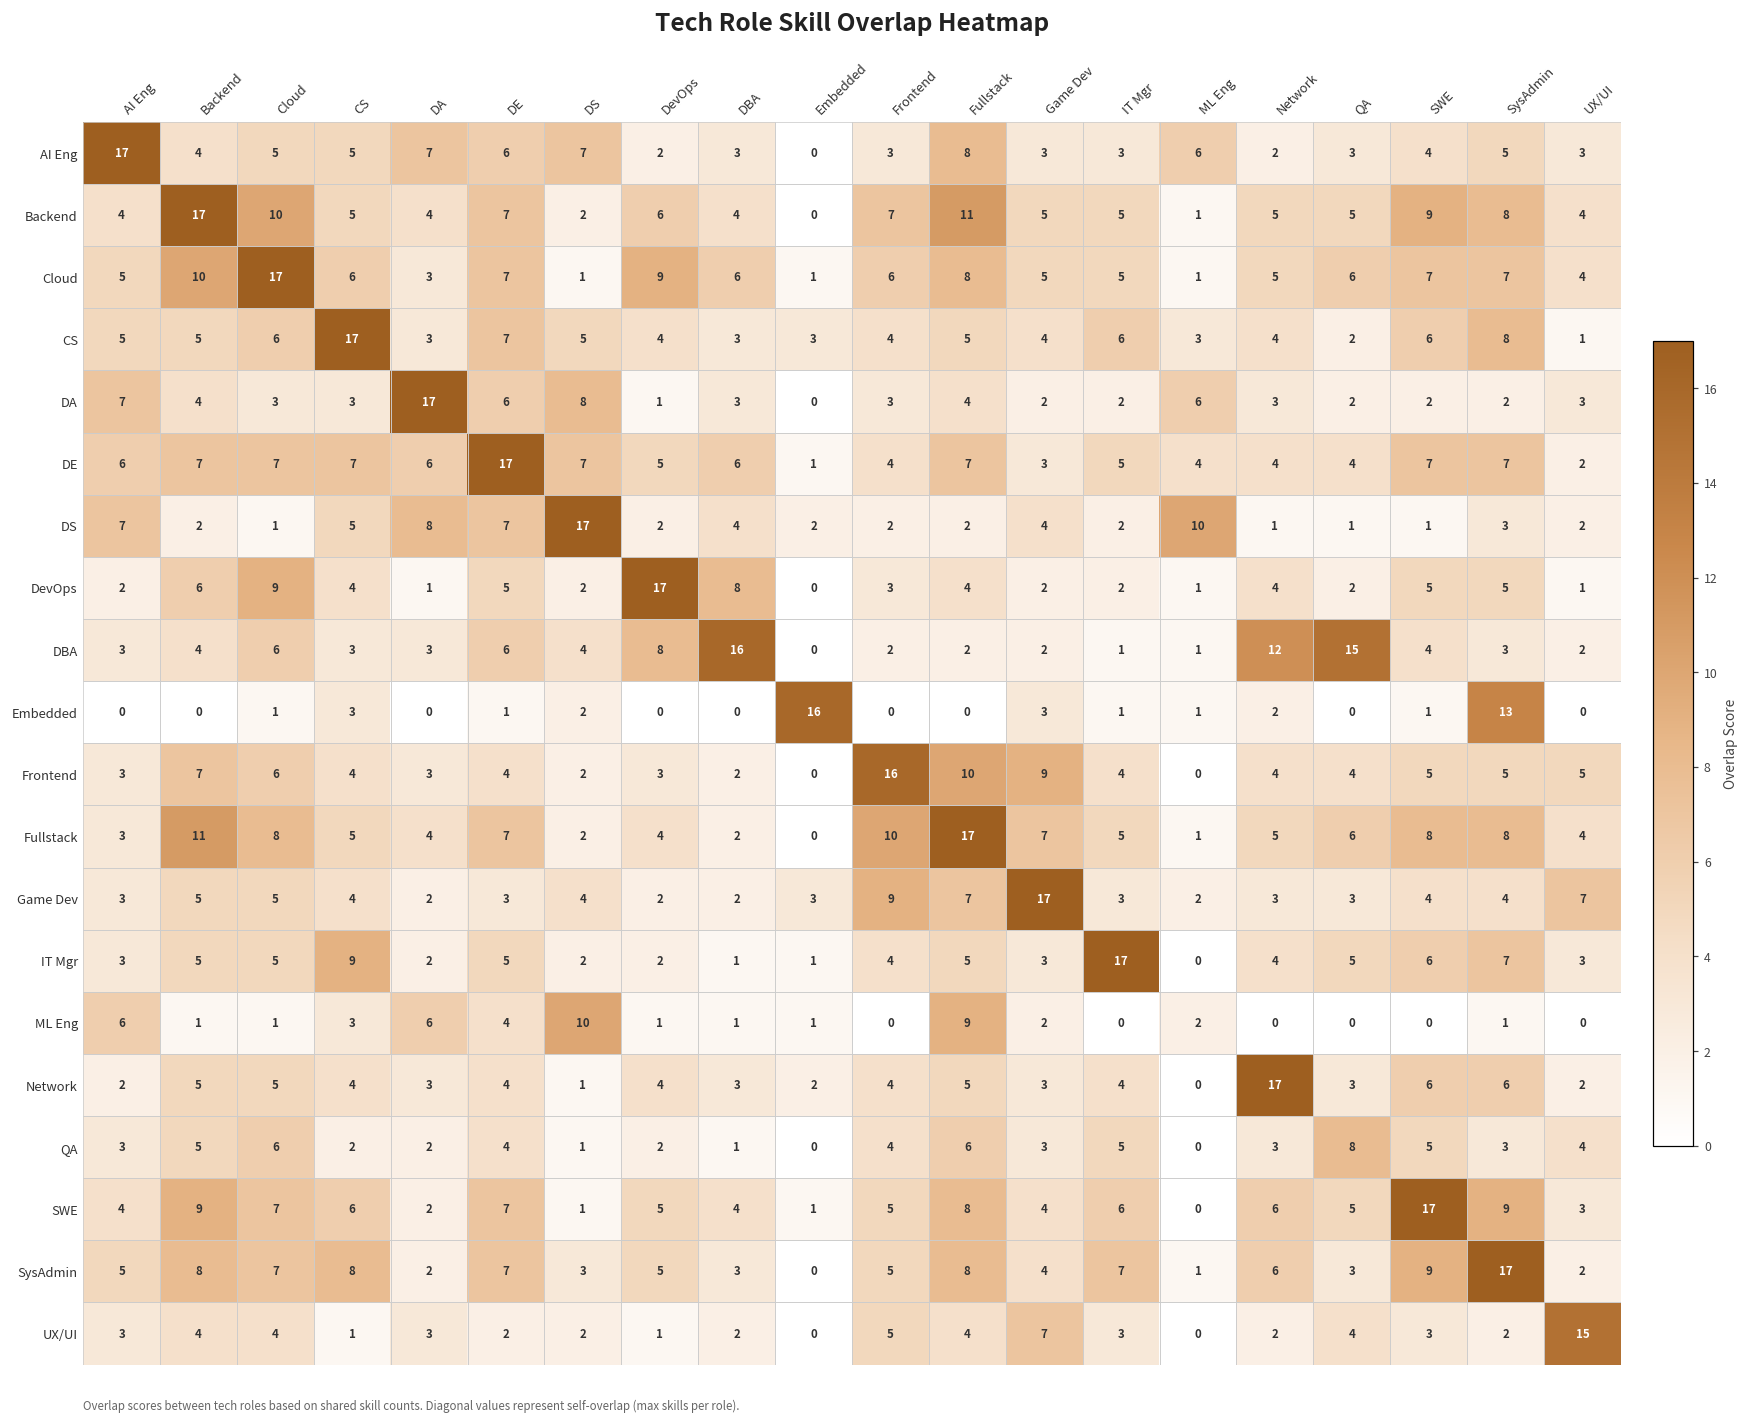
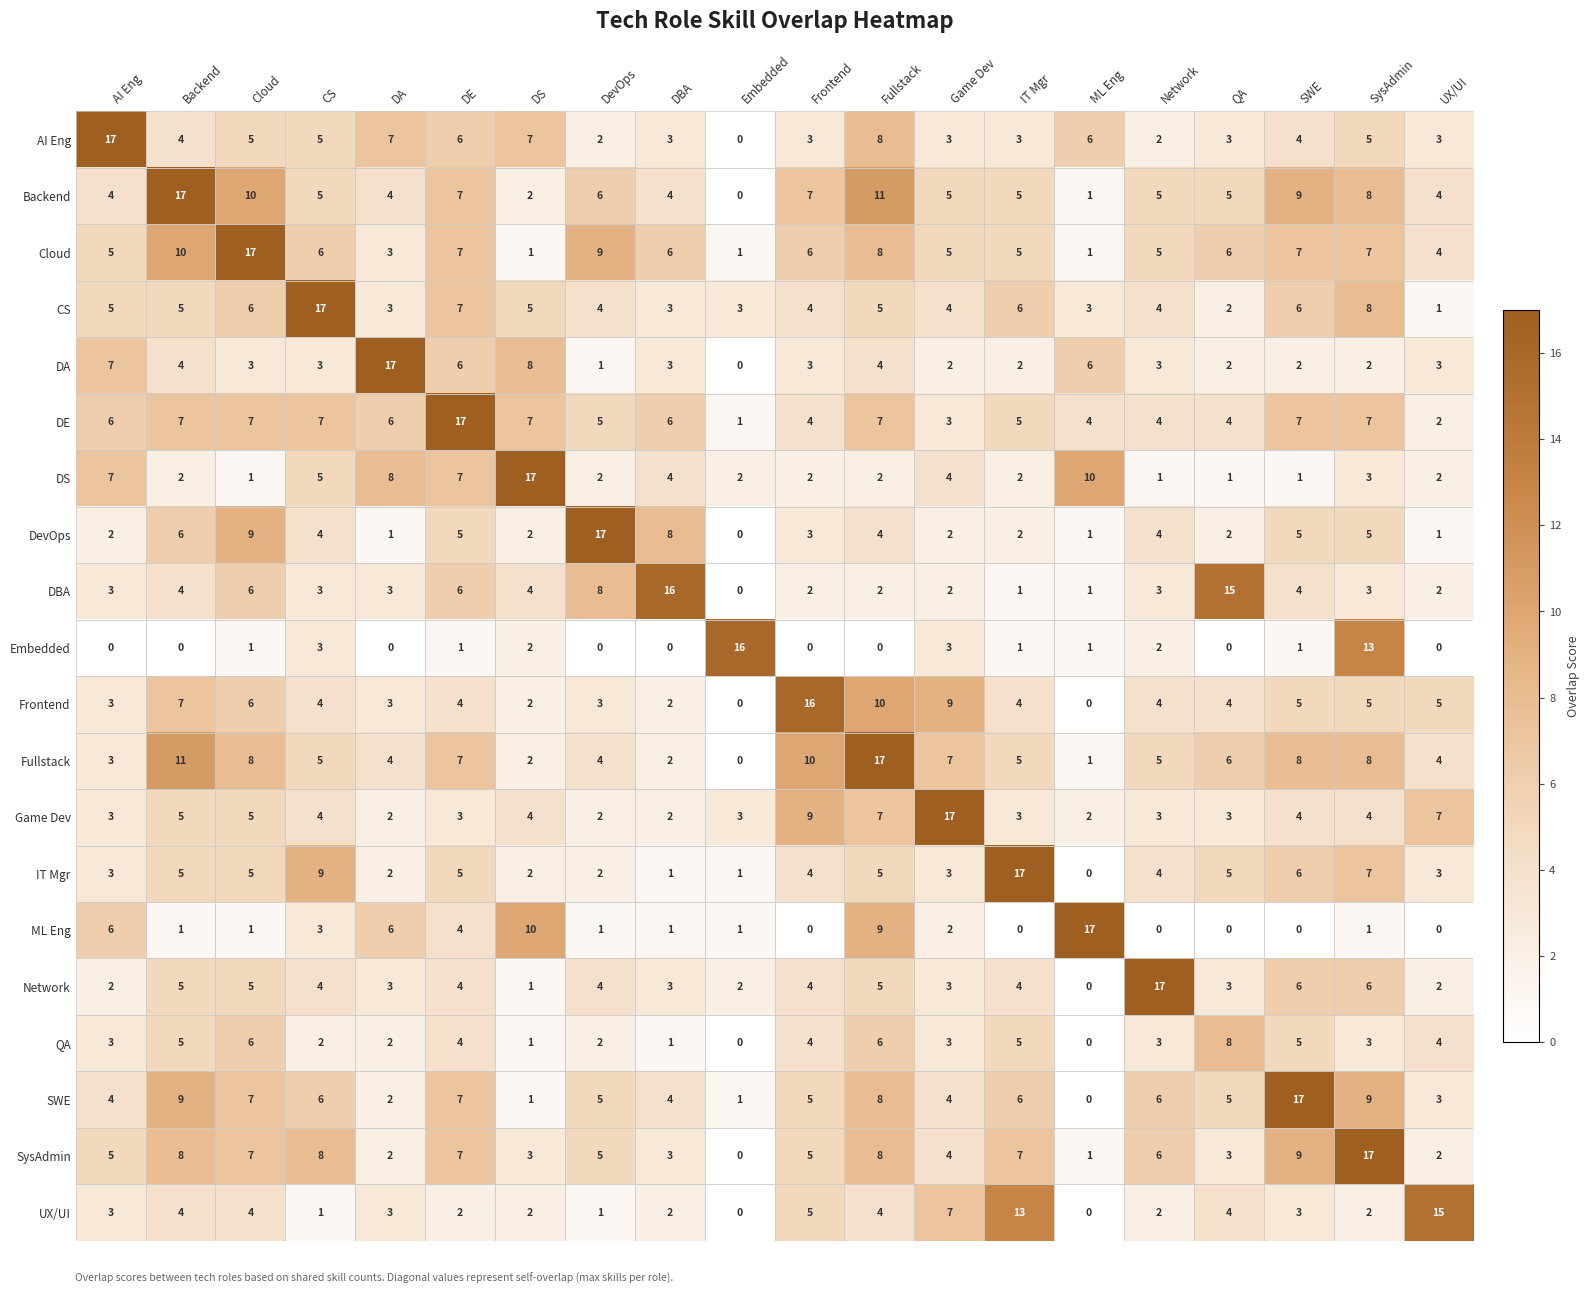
DBA, Network: 12 -> 3
ML Eng, ML Eng: 2 -> 17
UX/UI, IT Mgr: 3 -> 13
